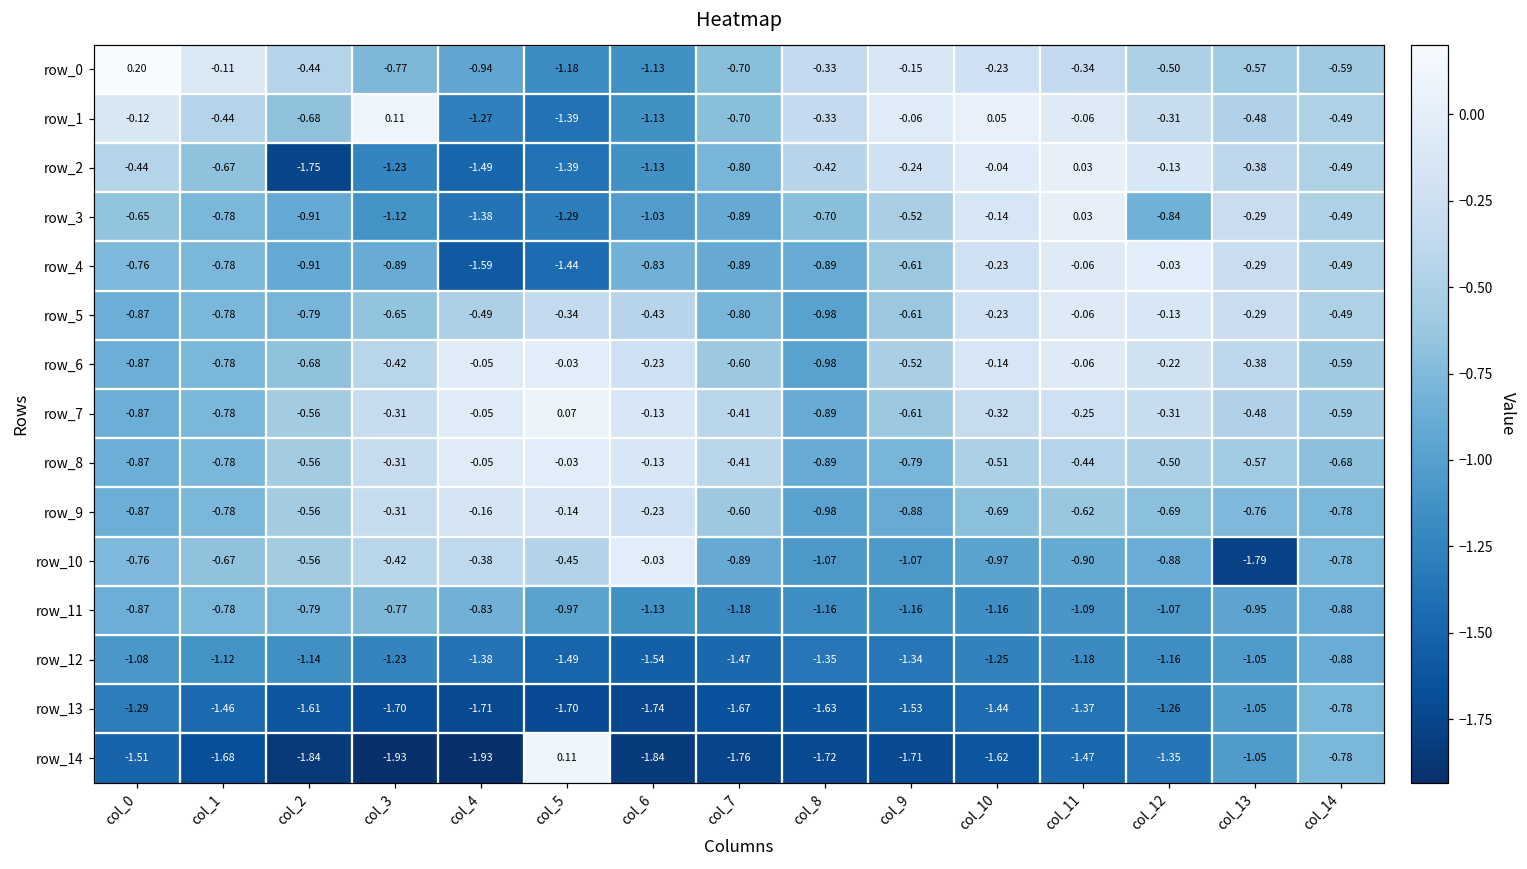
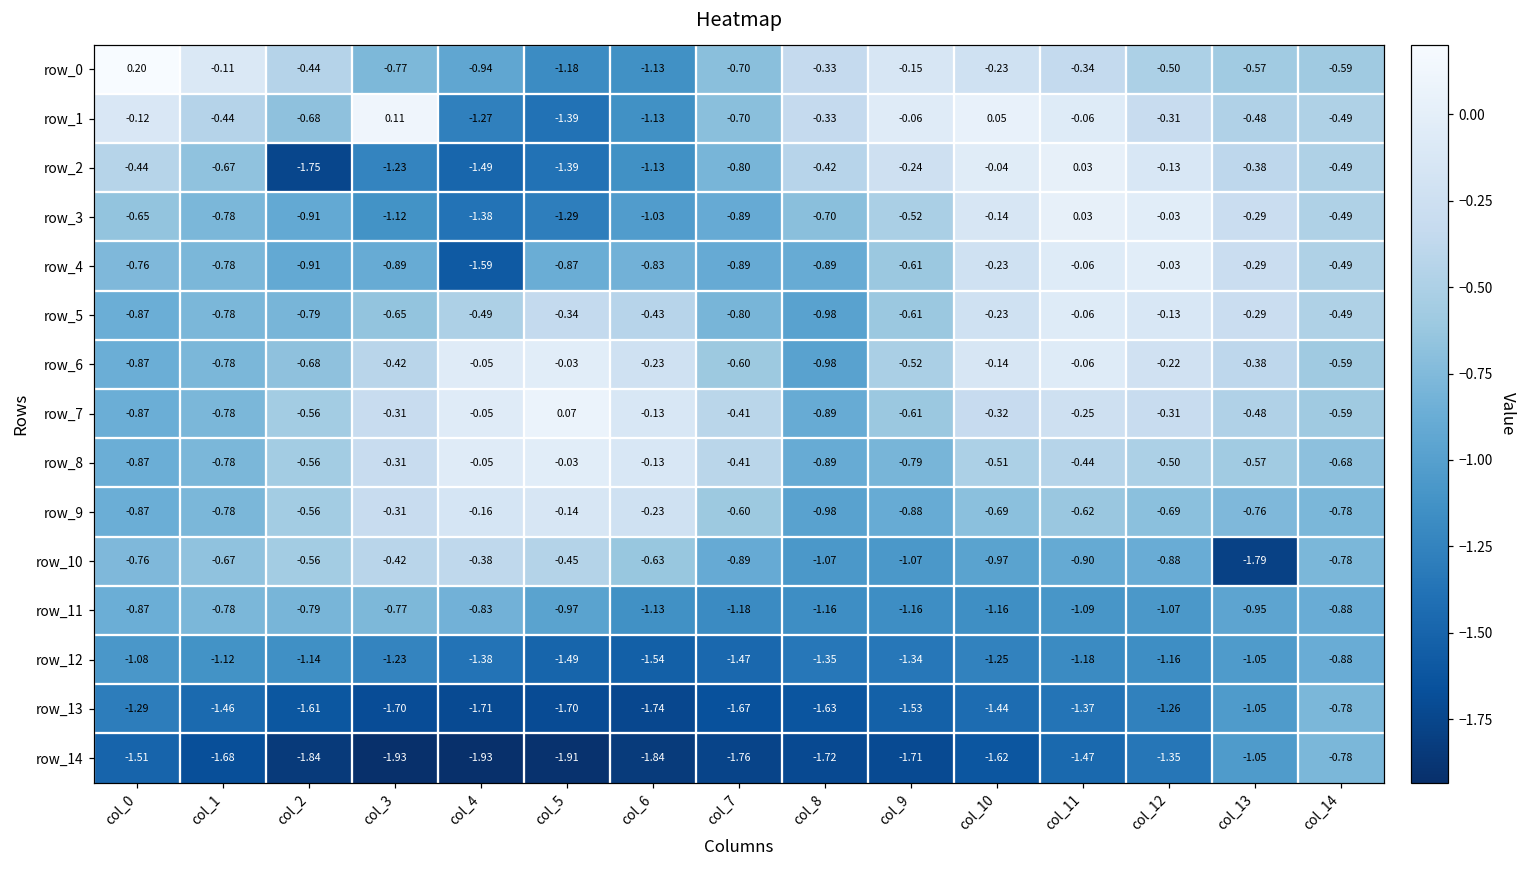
row_3, col_12: -0.84 -> -0.03
row_4, col_5: -1.44 -> -0.87
row_10, col_6: -0.03 -> -0.63
row_14, col_5: 0.11 -> -1.91
